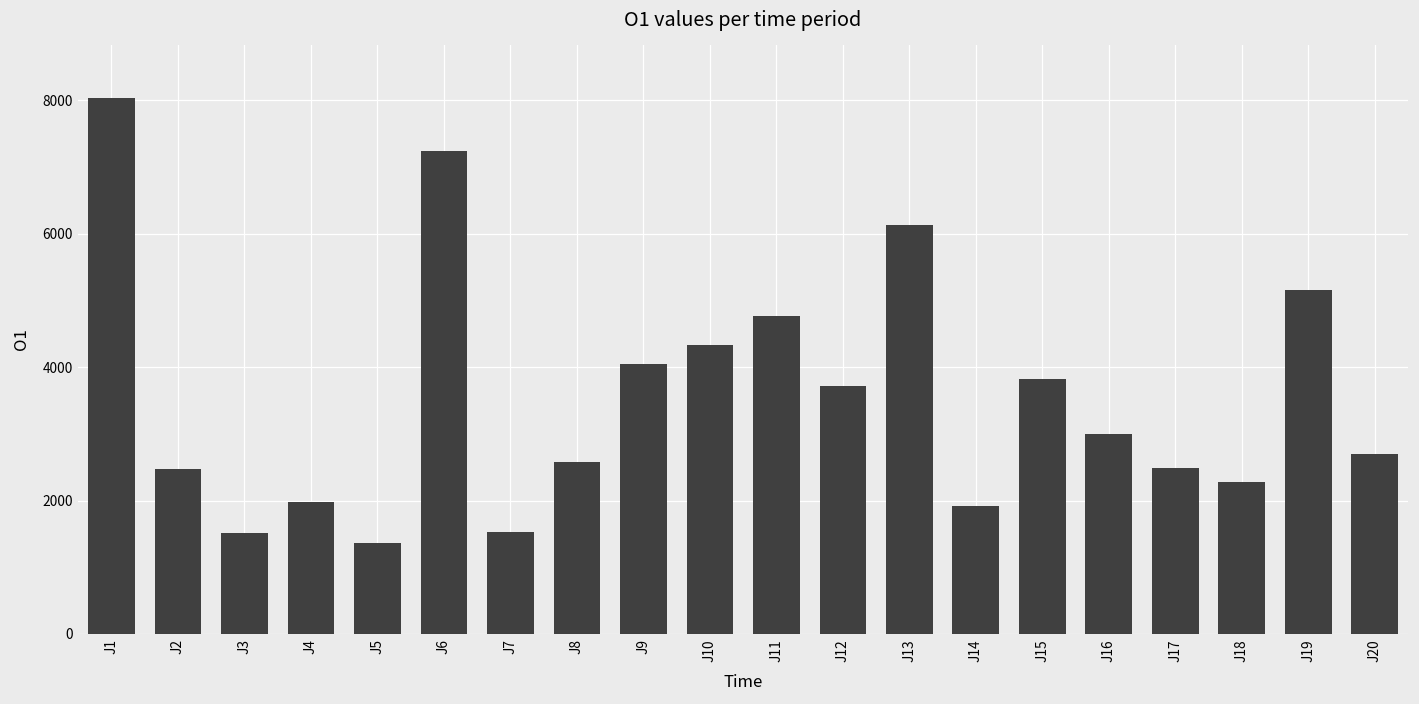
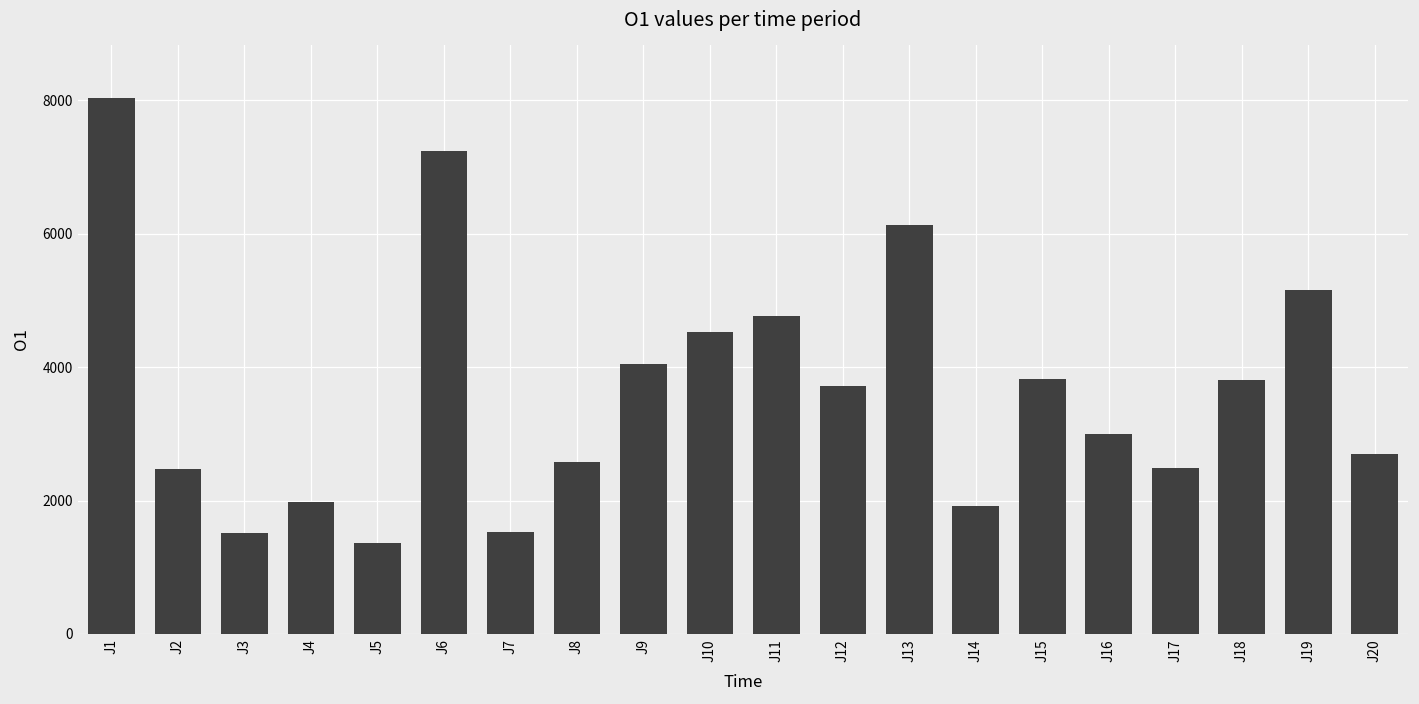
J10: 4300 -> 4500
J18: 2300 -> 3800
